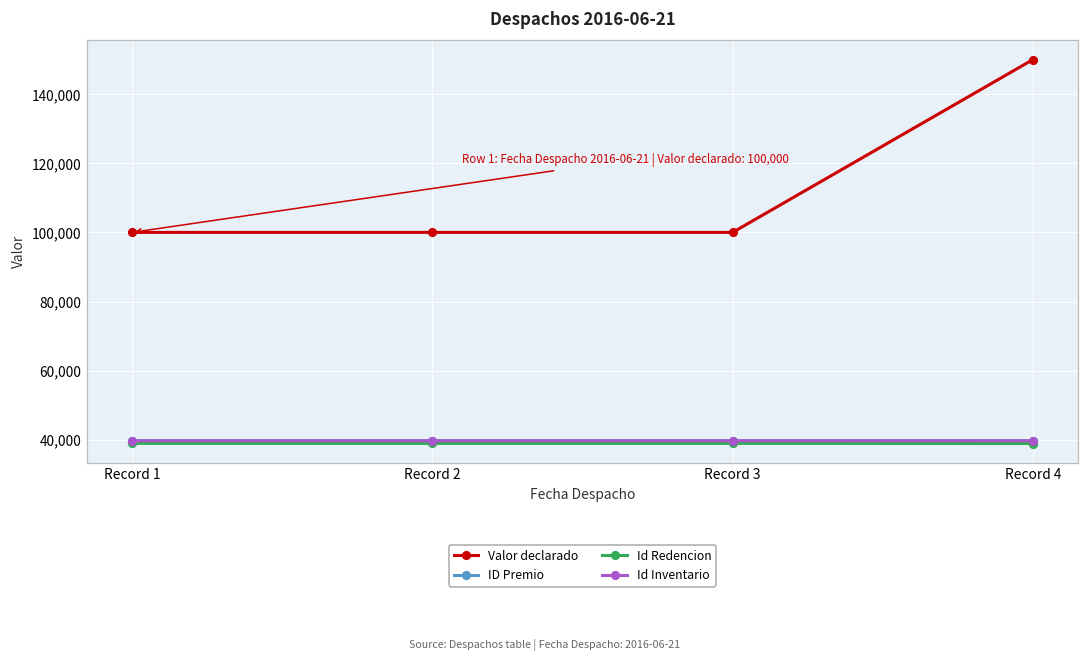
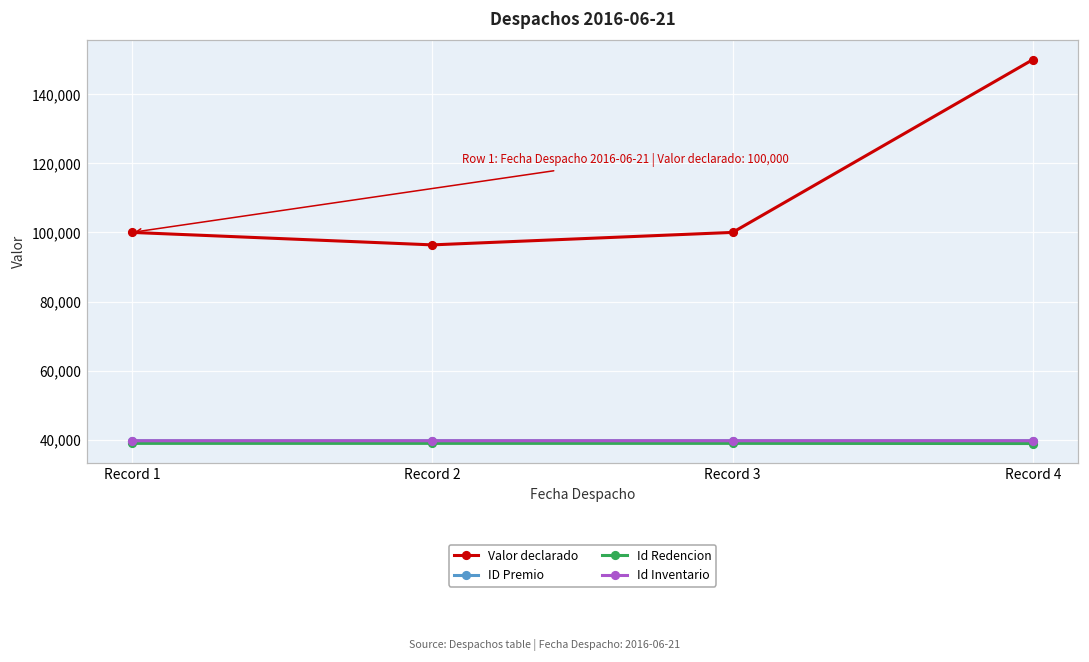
Valor declarado, Record 2: 100,000 -> 96,000
